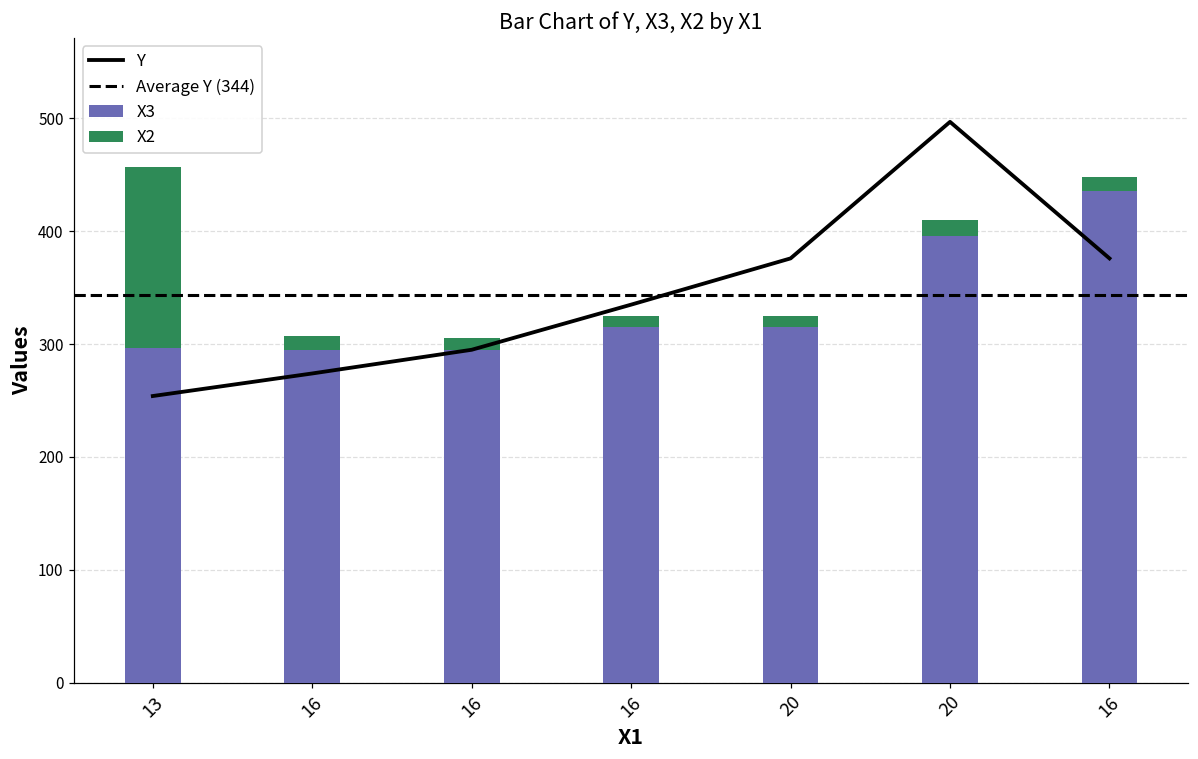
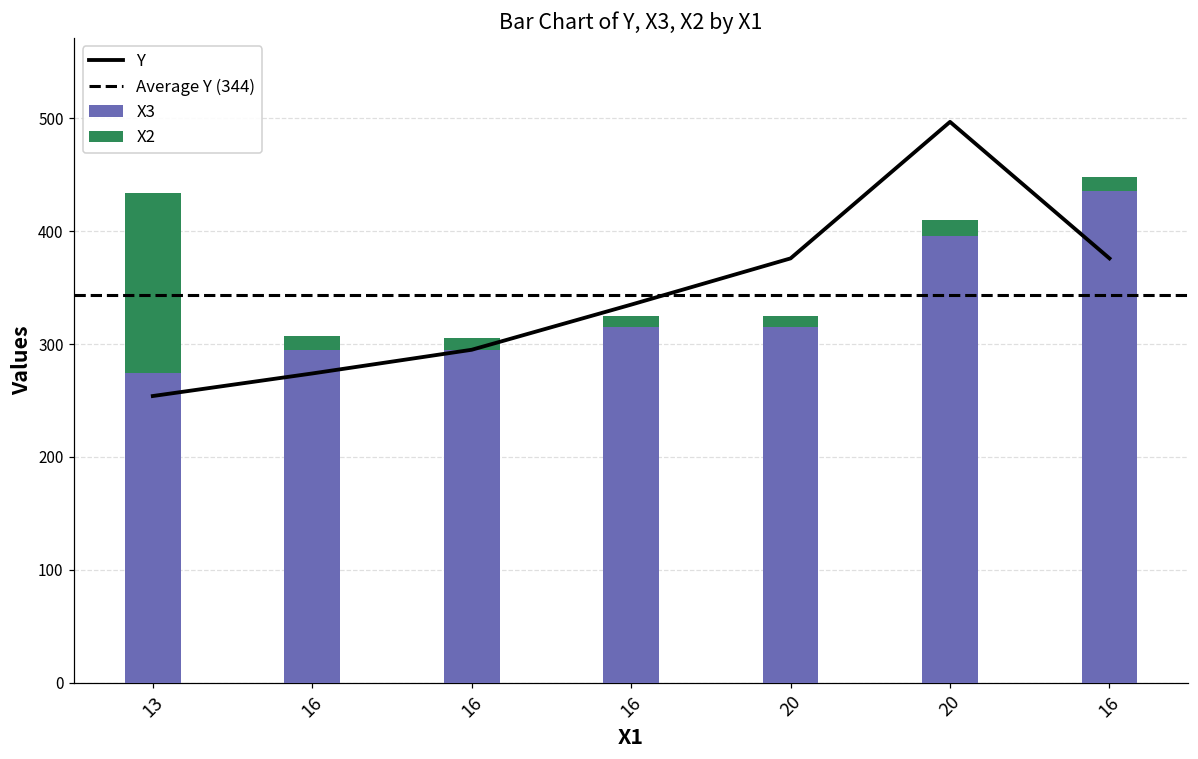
X3, 13: 297 -> 274
